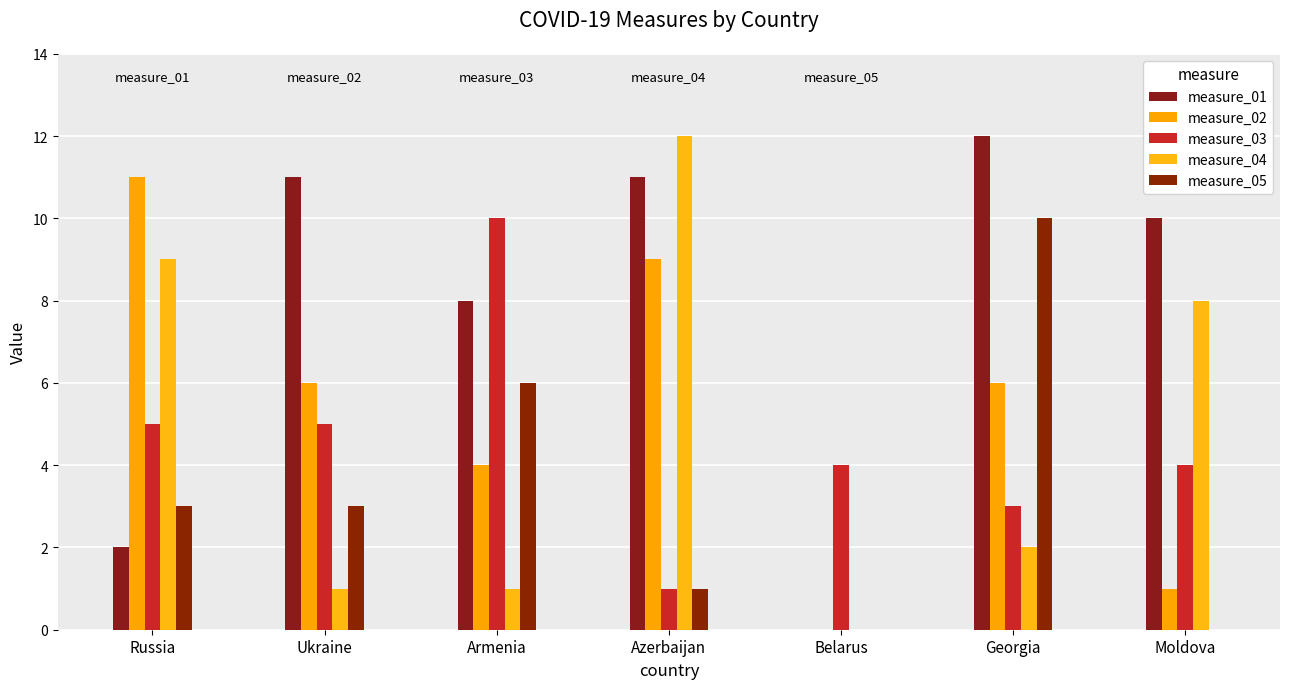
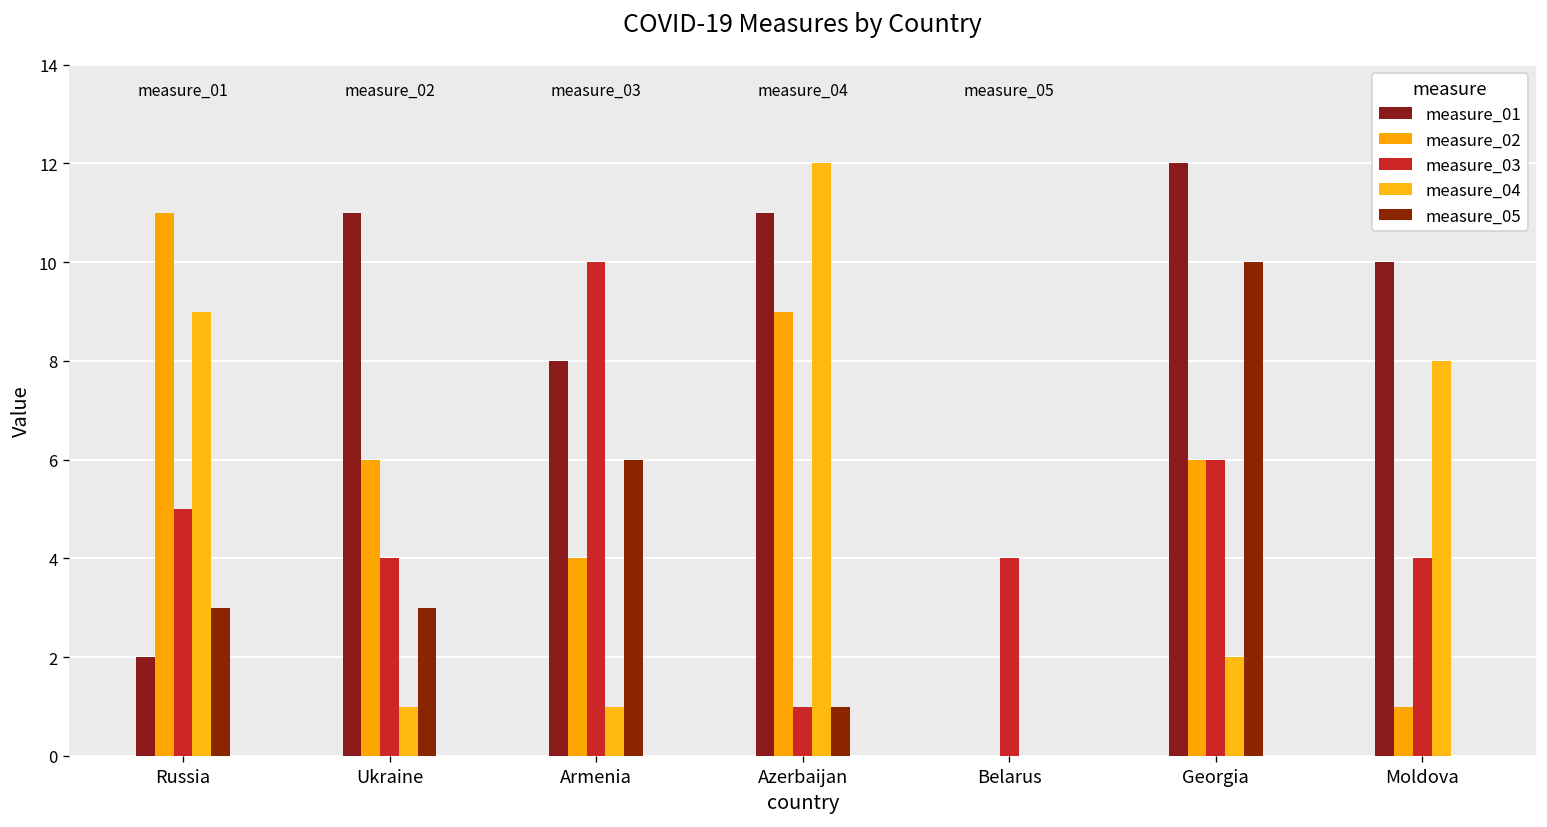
measure_03, Ukraine: 5 -> 4
measure_03, Georgia: 3 -> 6
